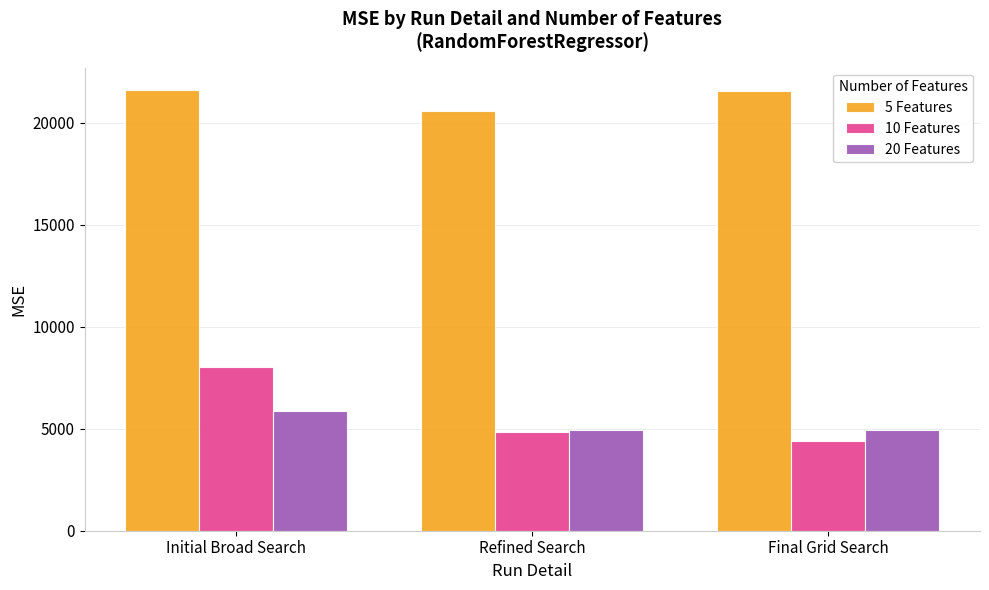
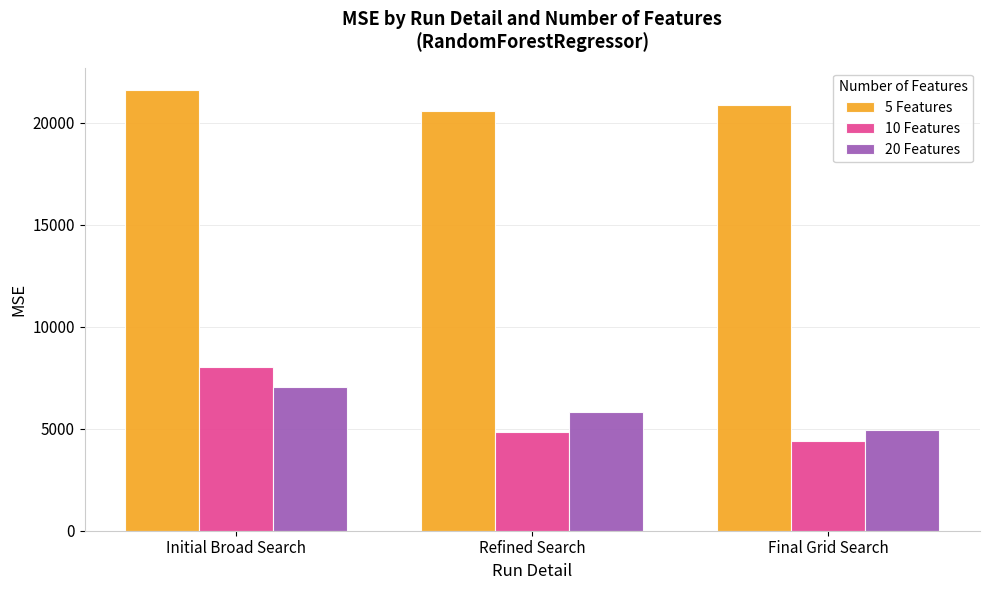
20 Features, Initial Broad Search: 5900 -> 7000
20 Features, Refined Search: 4900 -> 5800
5 Features, Final Grid Search: 21500 -> 20900
